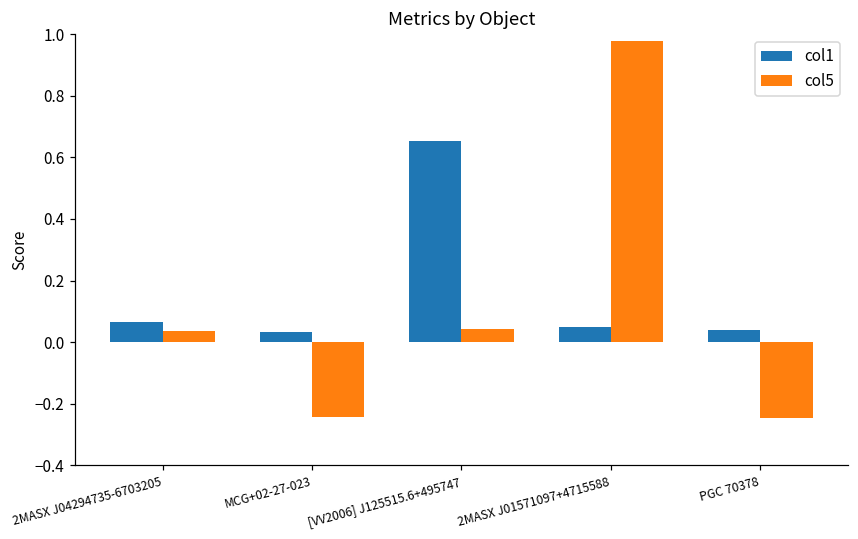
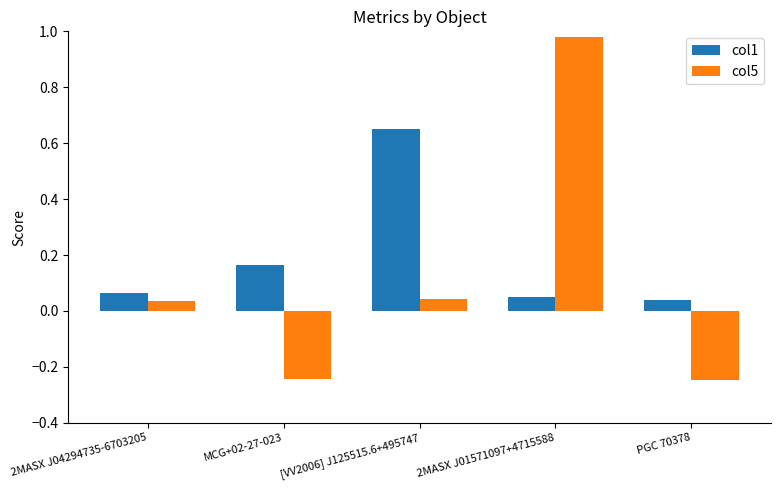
col1, MCG+02-27-023: 0.03 -> 0.17
